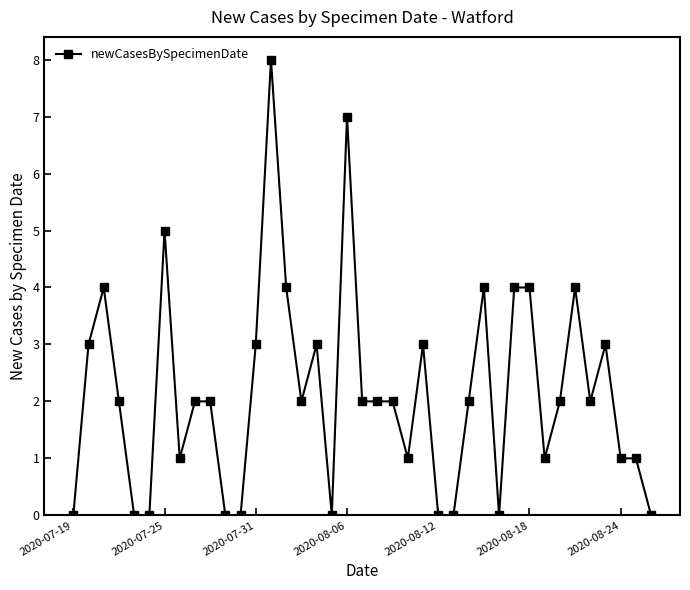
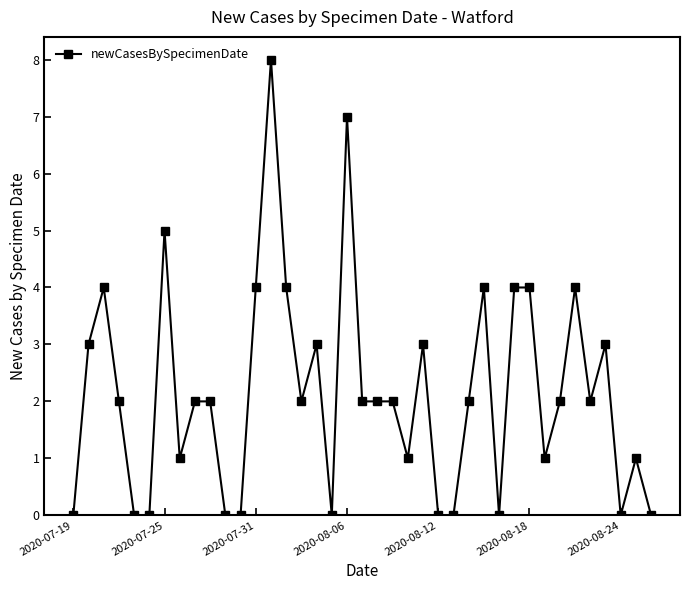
2020-07-31: 3 -> 4
2020-08-24: 1 -> 0
